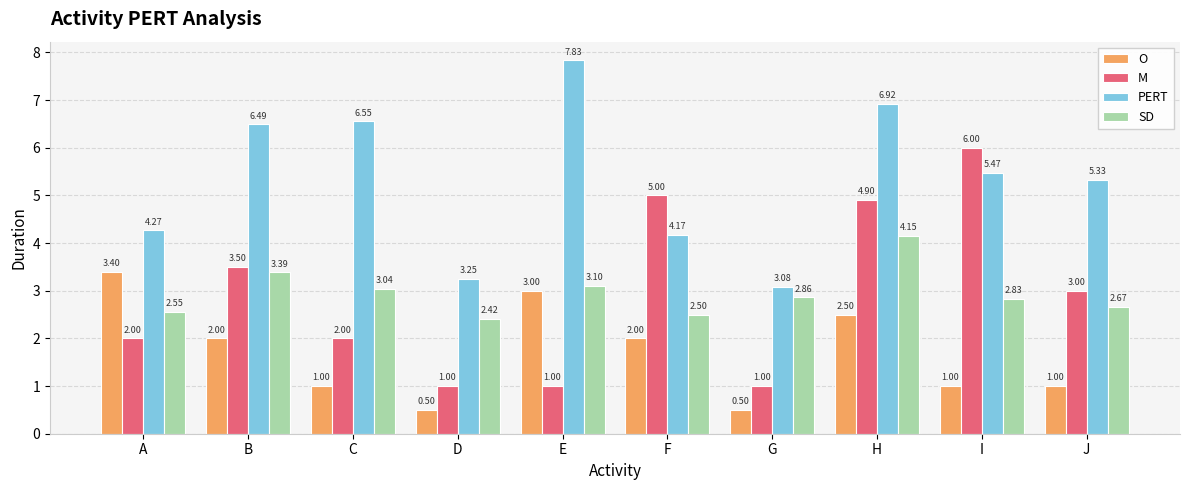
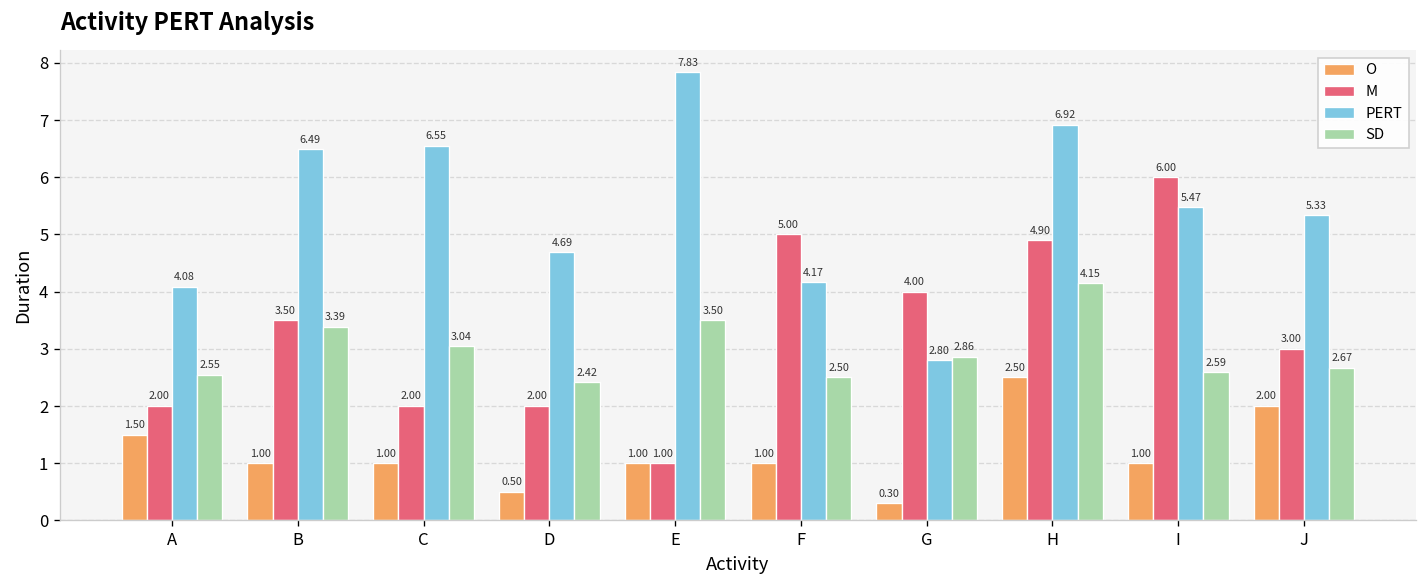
O, A: 3.40 -> 1.50
PERT, A: 4.27 -> 4.08
O, B: 2.00 -> 1.00
M, D: 1.00 -> 2.00
PERT, D: 3.25 -> 4.69
O, E: 3.00 -> 1.00
SD, E: 3.10 -> 3.50
O, F: 2.00 -> 1.00
O, G: 0.50 -> 0.30
M, G: 1.00 -> 4.00
PERT, G: 3.08 -> 2.80
SD, I: 2.83 -> 2.59
O, J: 1.00 -> 2.00
